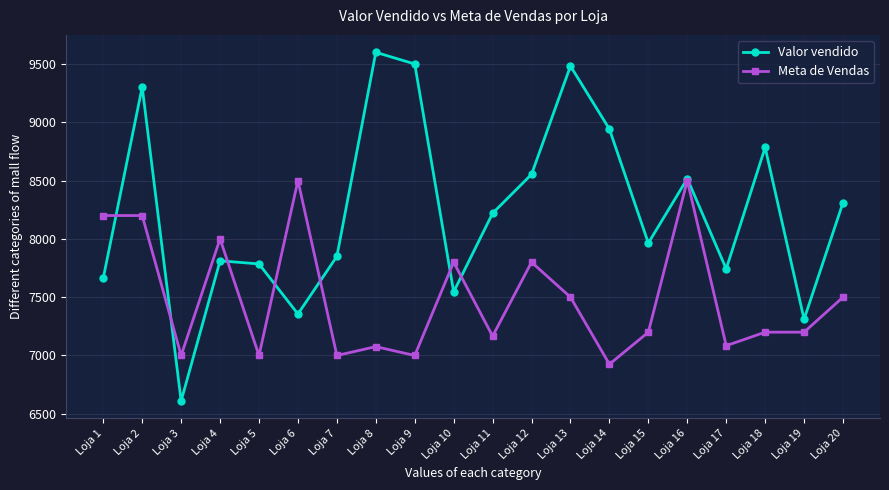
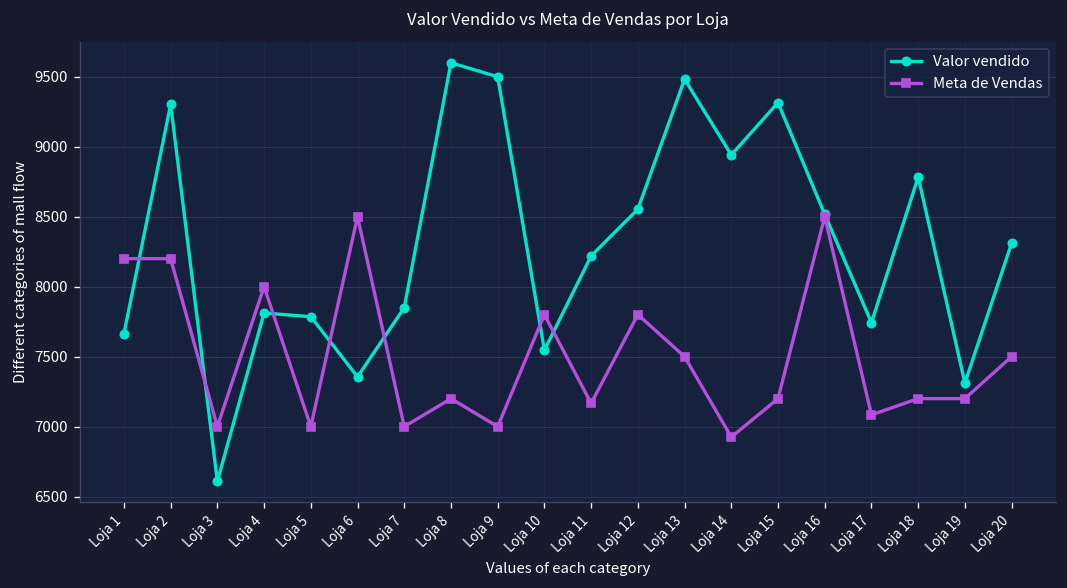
Meta de Vendas, Loja 8: 7080 -> 7200
Valor vendido, Loja 15: 7960 -> 9320
